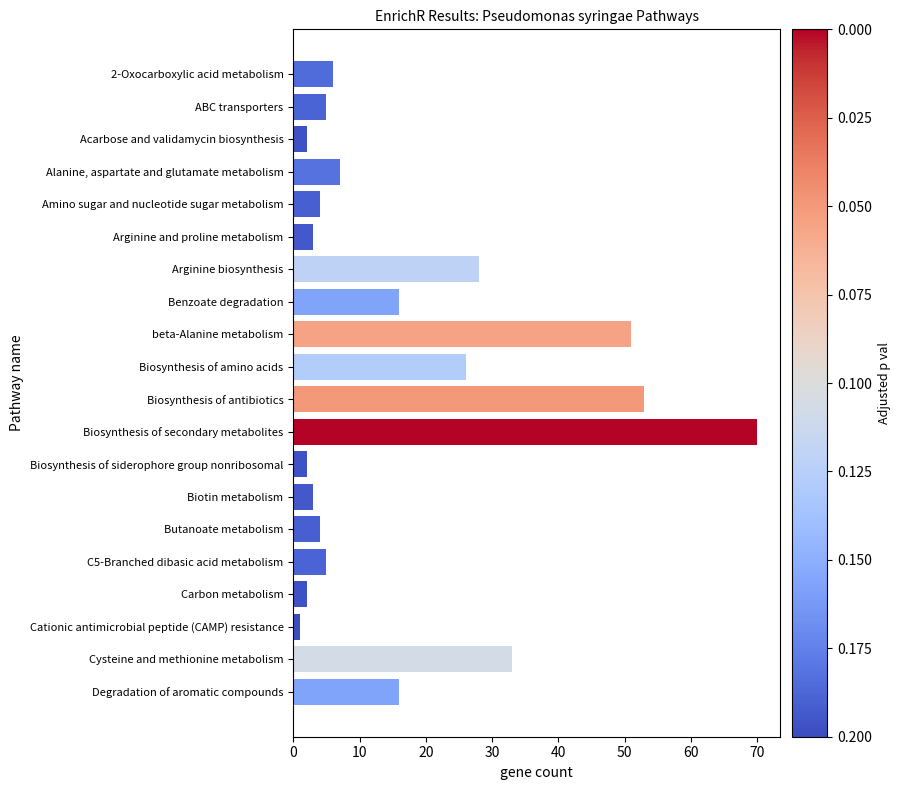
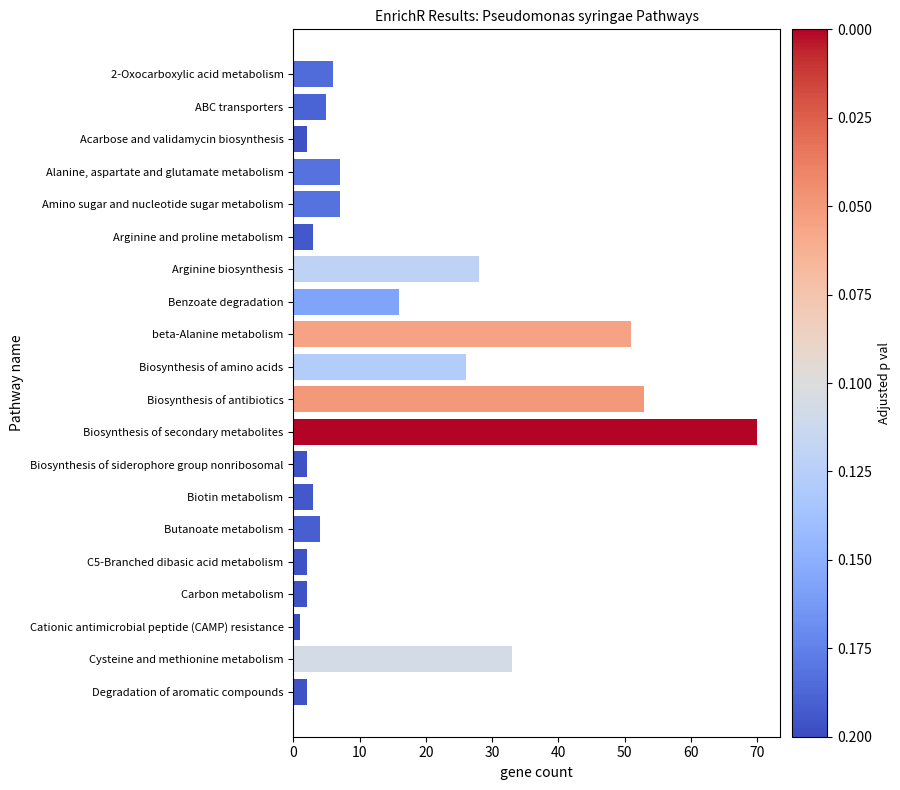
Amino sugar and nucleotide sugar metabolism: 4 -> 7
C5-Branched dibasic acid metabolism: 5 -> 2
Degradation of aromatic compounds: 16 -> 2
